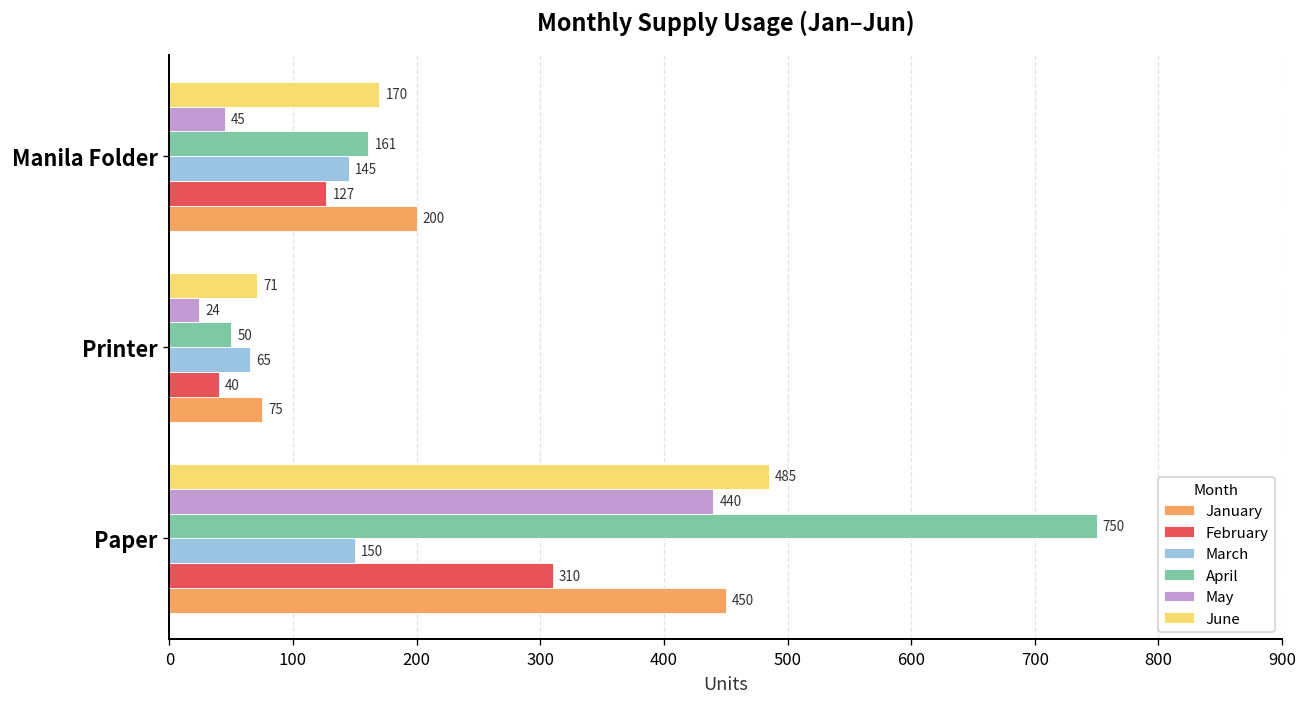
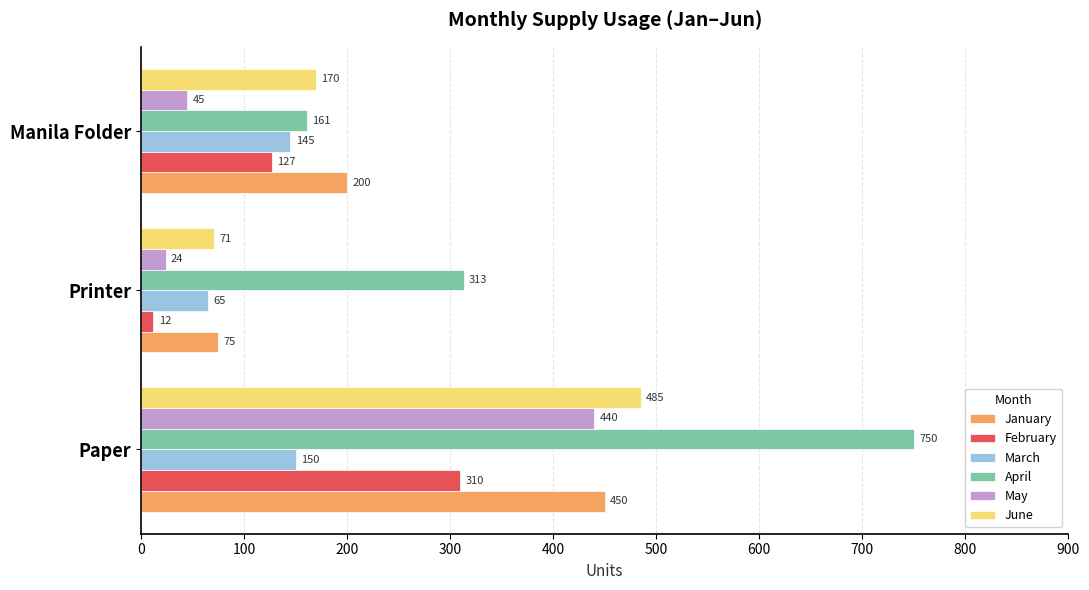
April, Printer: 50 -> 313
February, Printer: 40 -> 12
